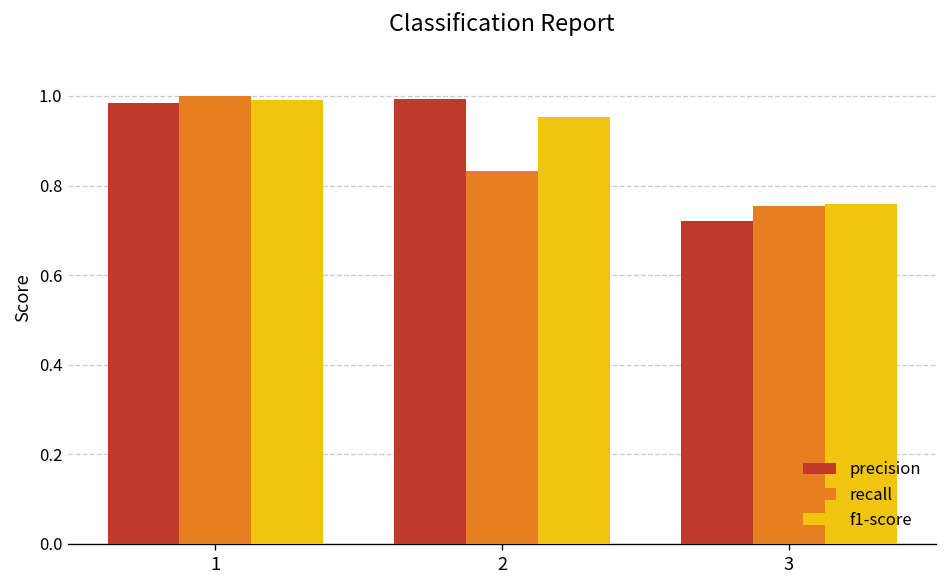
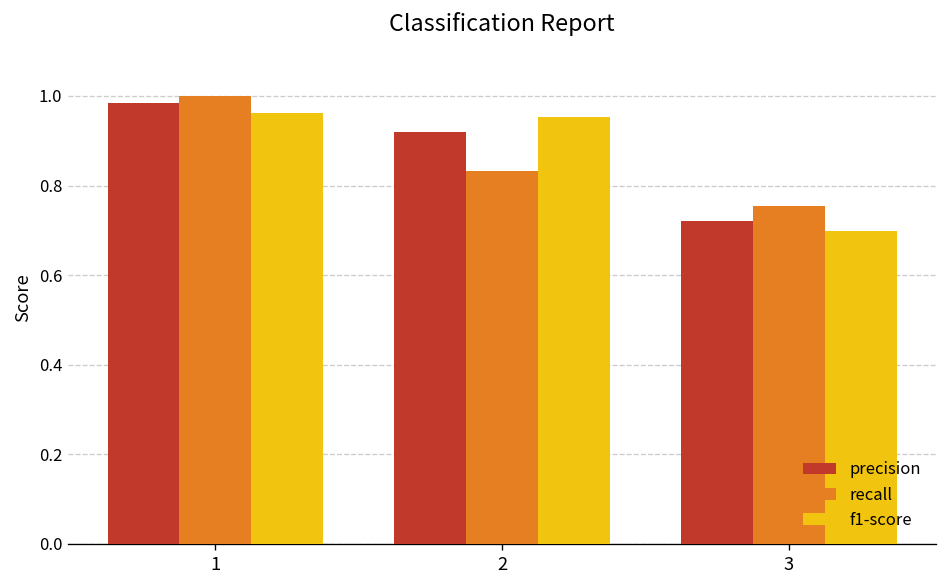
f1-score, 1: 0.99 -> 0.96
precision, 2: 0.99 -> 0.92
f1-score, 3: 0.76 -> 0.70
